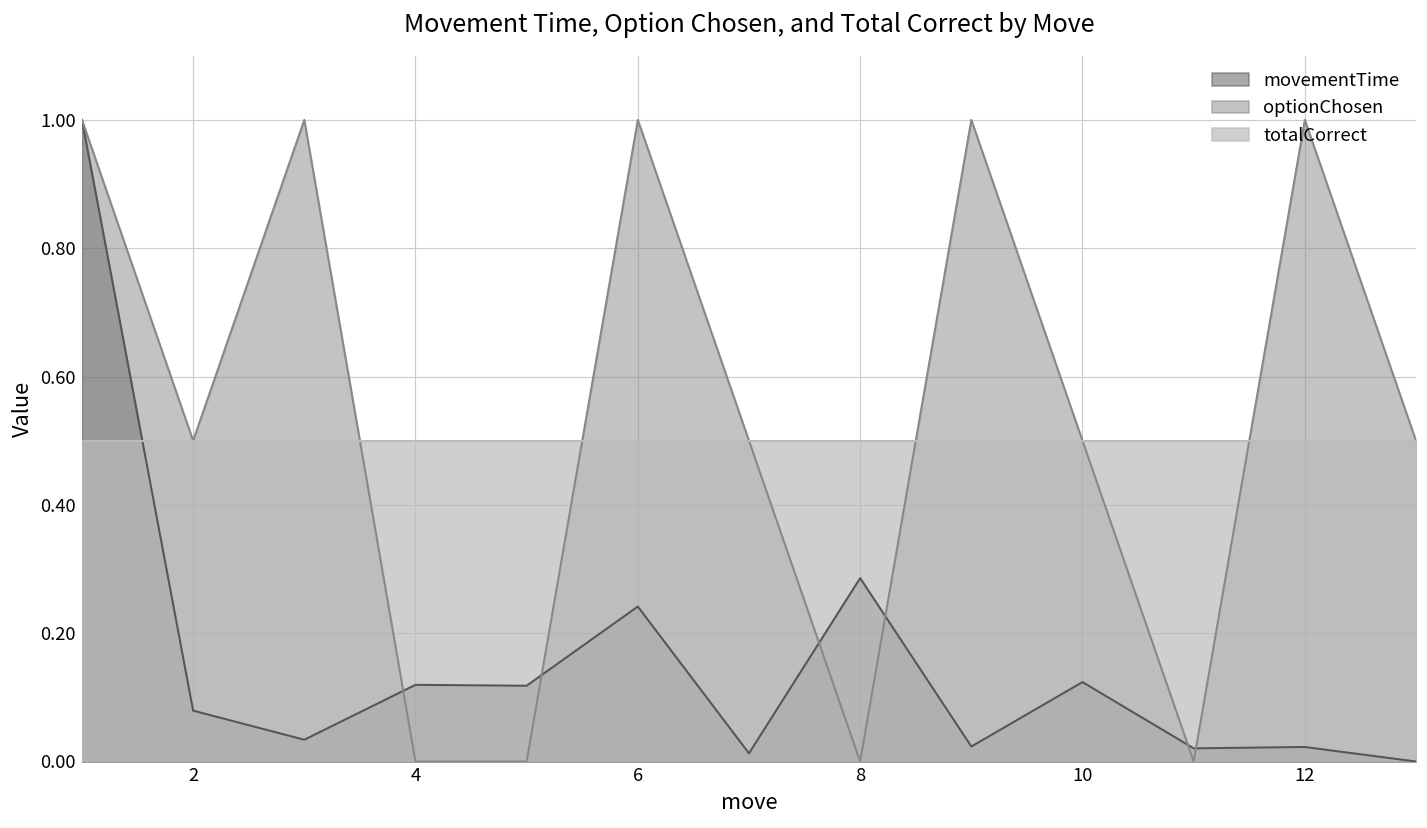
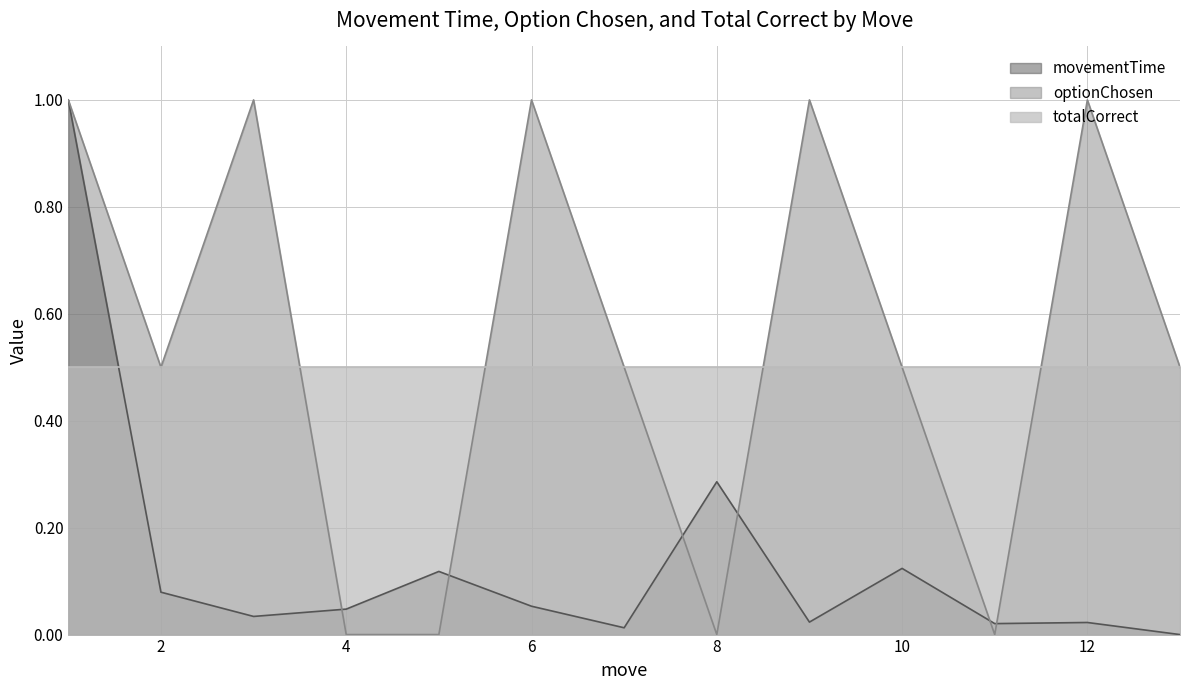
movementTime, 4: 0.12 -> 0.05
movementTime, 6: 0.24 -> 0.05
